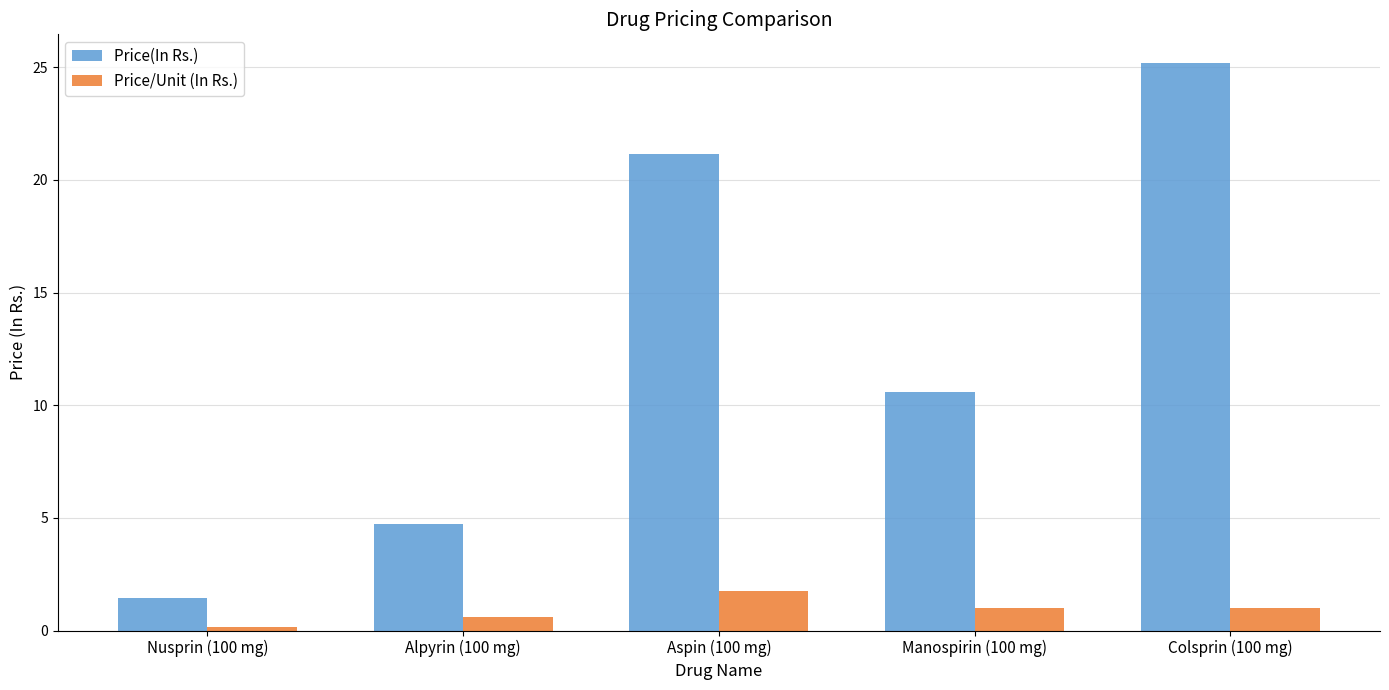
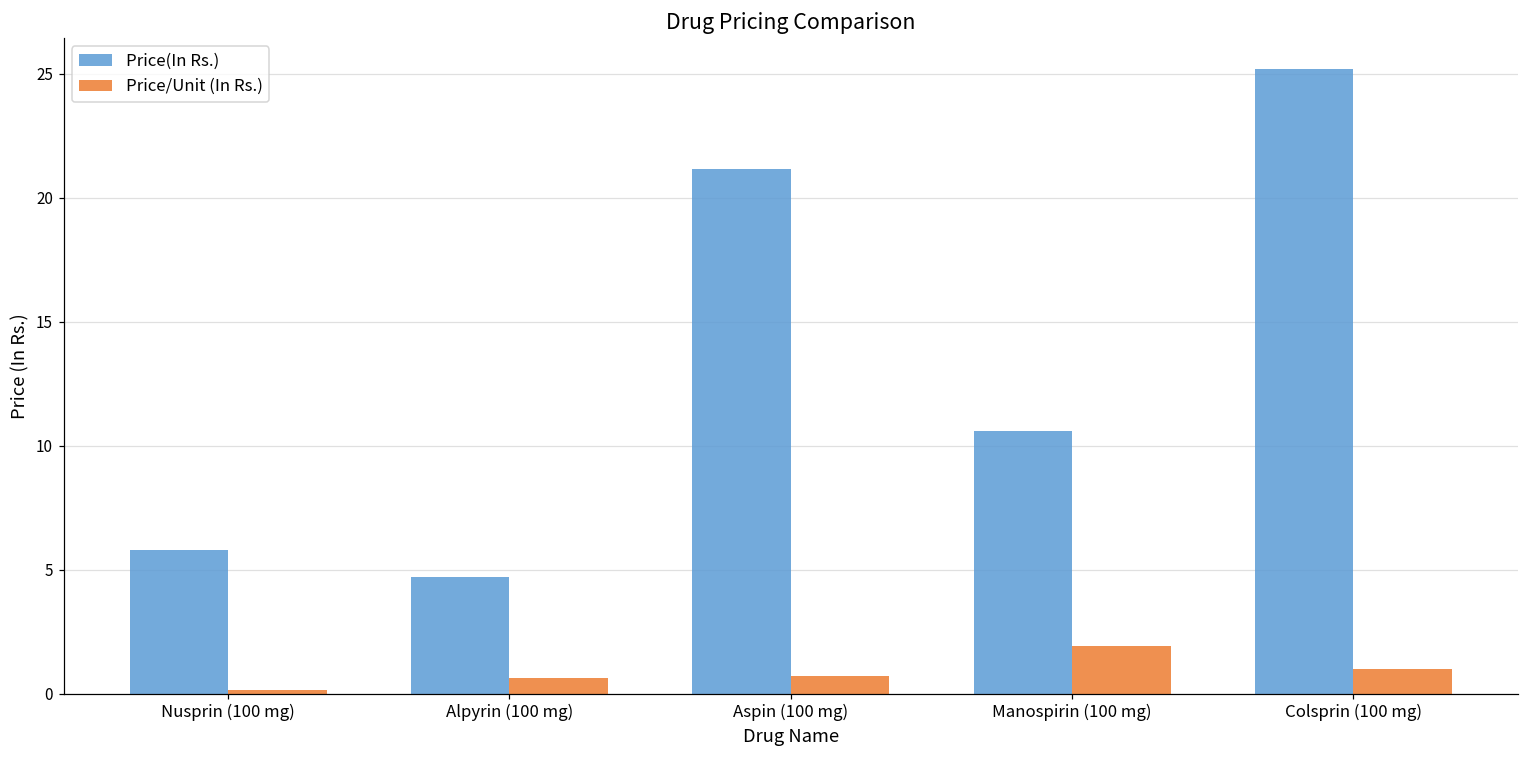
Price(In Rs.), Nusprin (100 mg): 1.4 -> 5.8
Price/Unit (In Rs.), Aspin (100 mg): 1.7 -> 0.7
Price/Unit (In Rs.), Manospirin (100 mg): 1.0 -> 1.9
